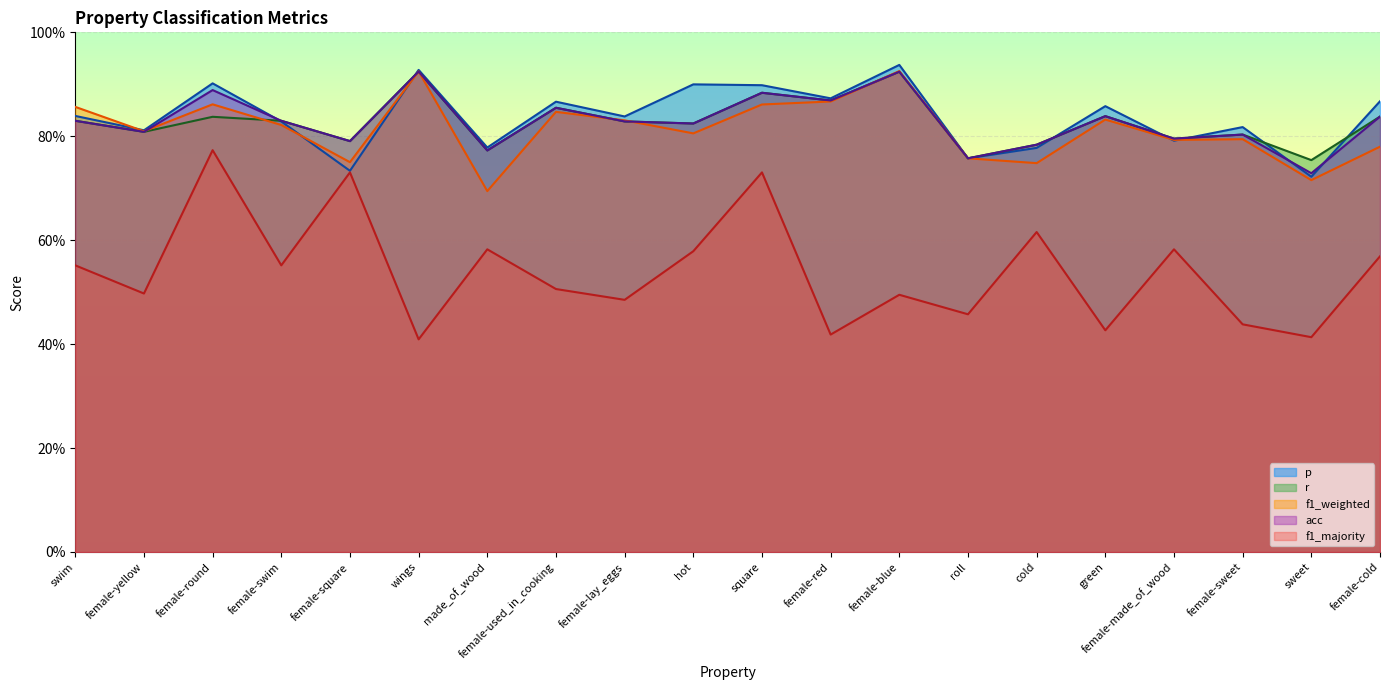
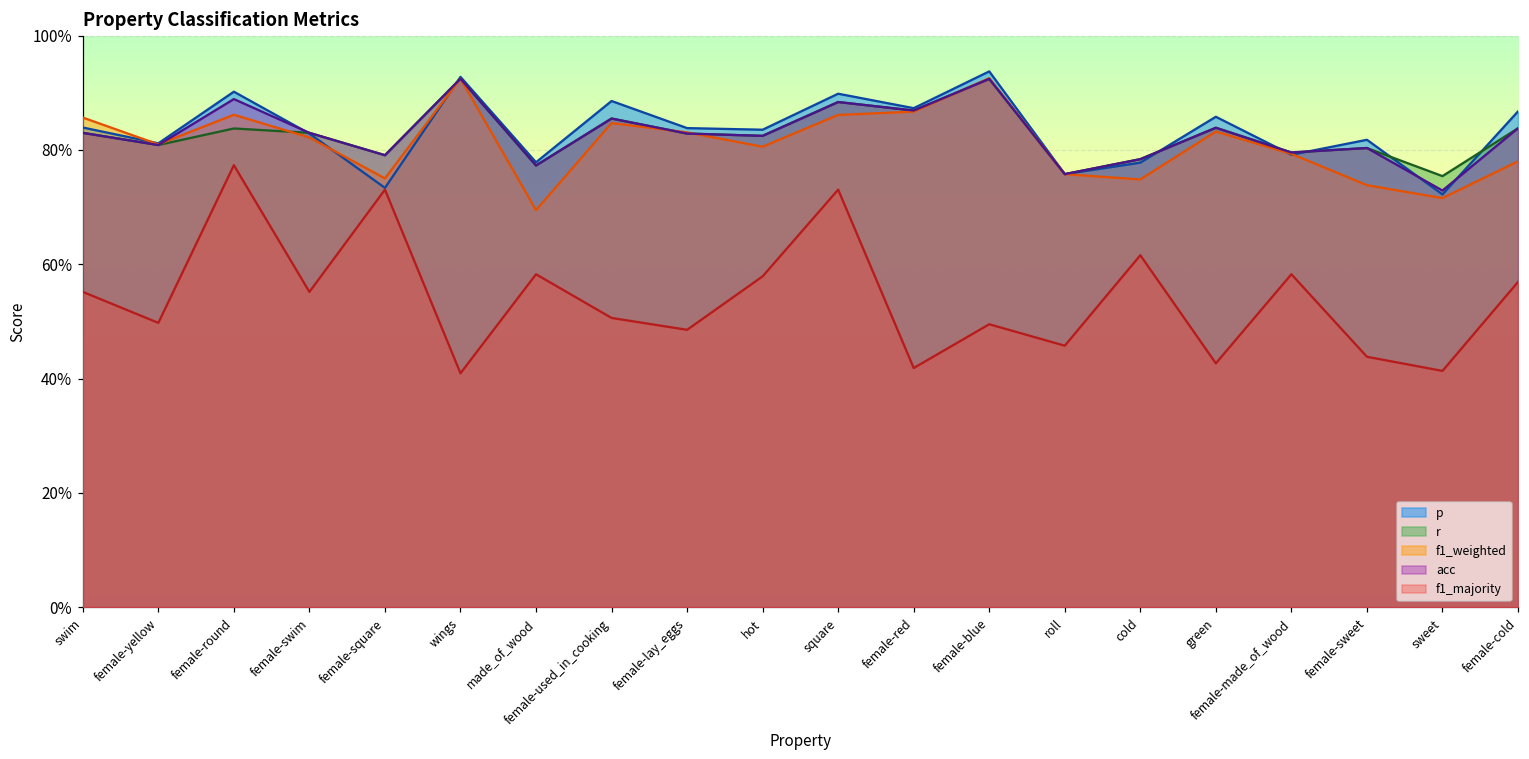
p, female-used_in_cooking: 87% -> 89%
p, hot: 90% -> 84%
f1_weighted, female-sweet: 79% -> 74%
